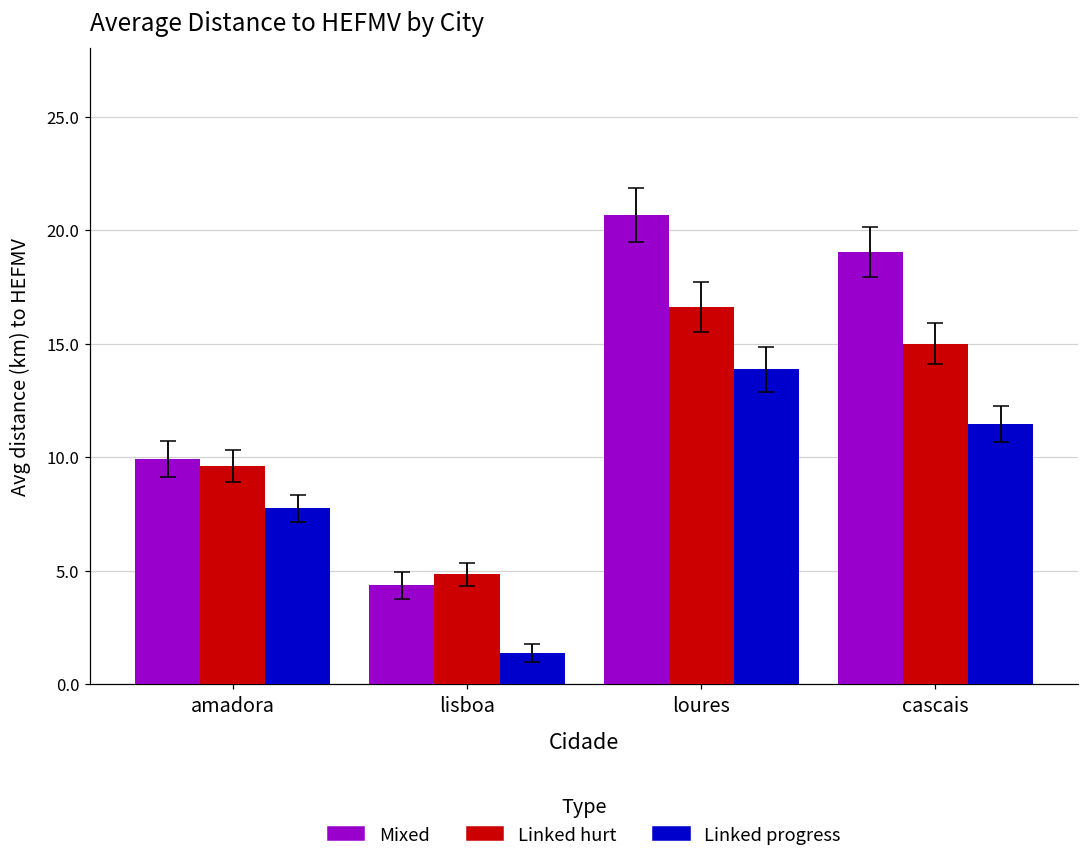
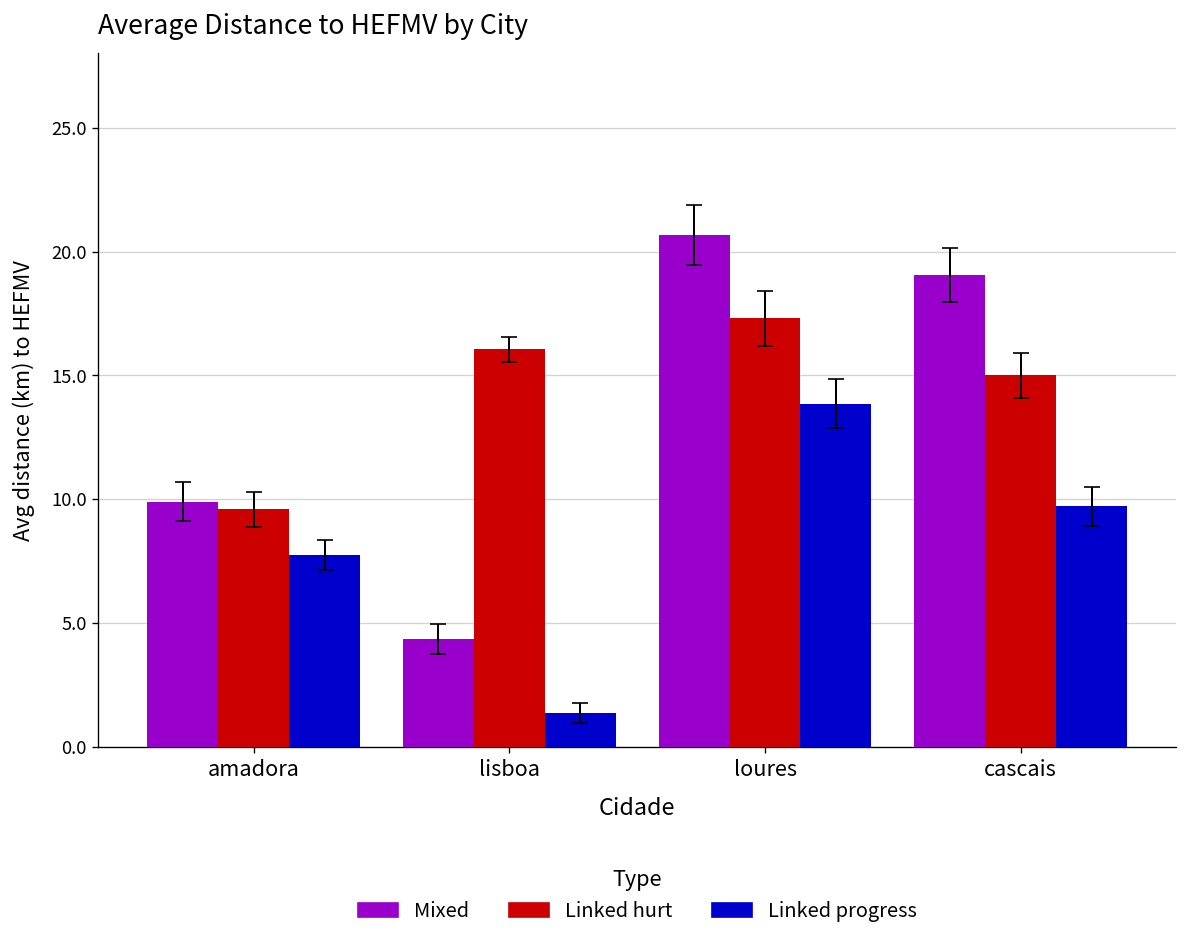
Linked hurt, lisboa: 4.8 -> 16.1
Linked hurt, loures: 16.6 -> 17.3
Linked progress, cascais: 11.5 -> 9.7
